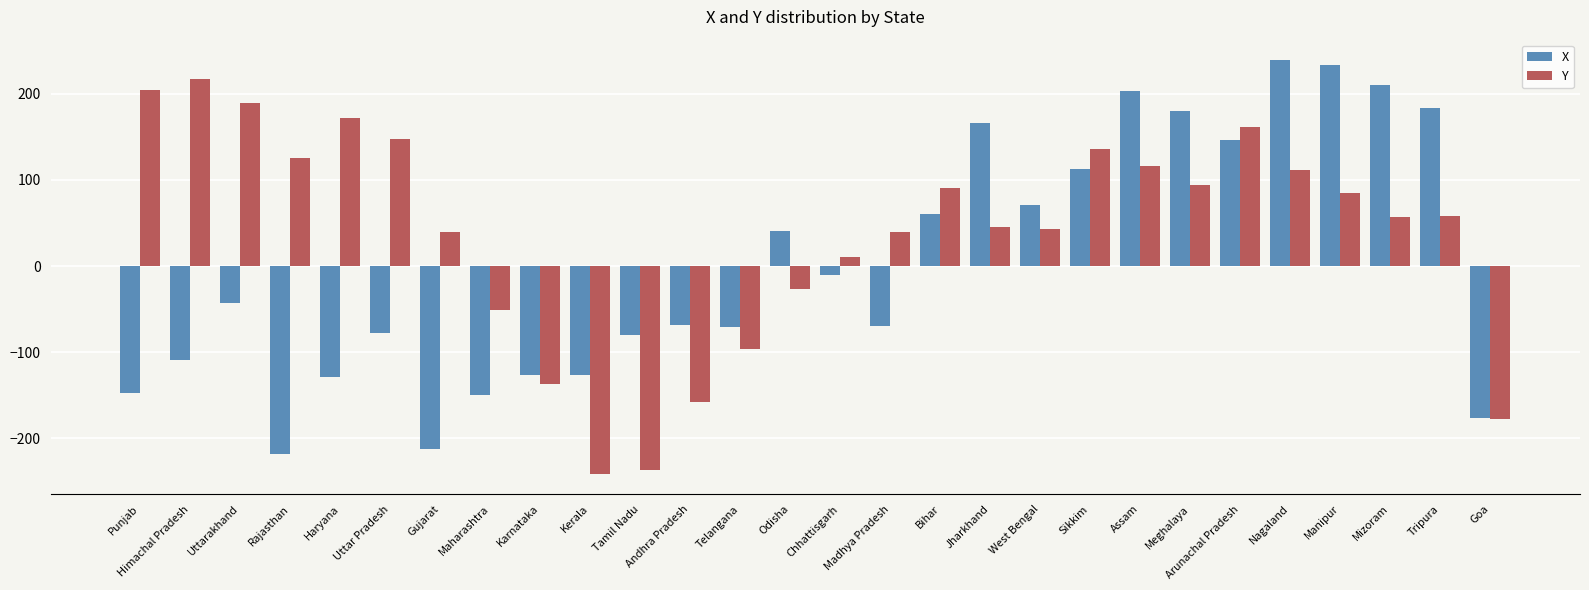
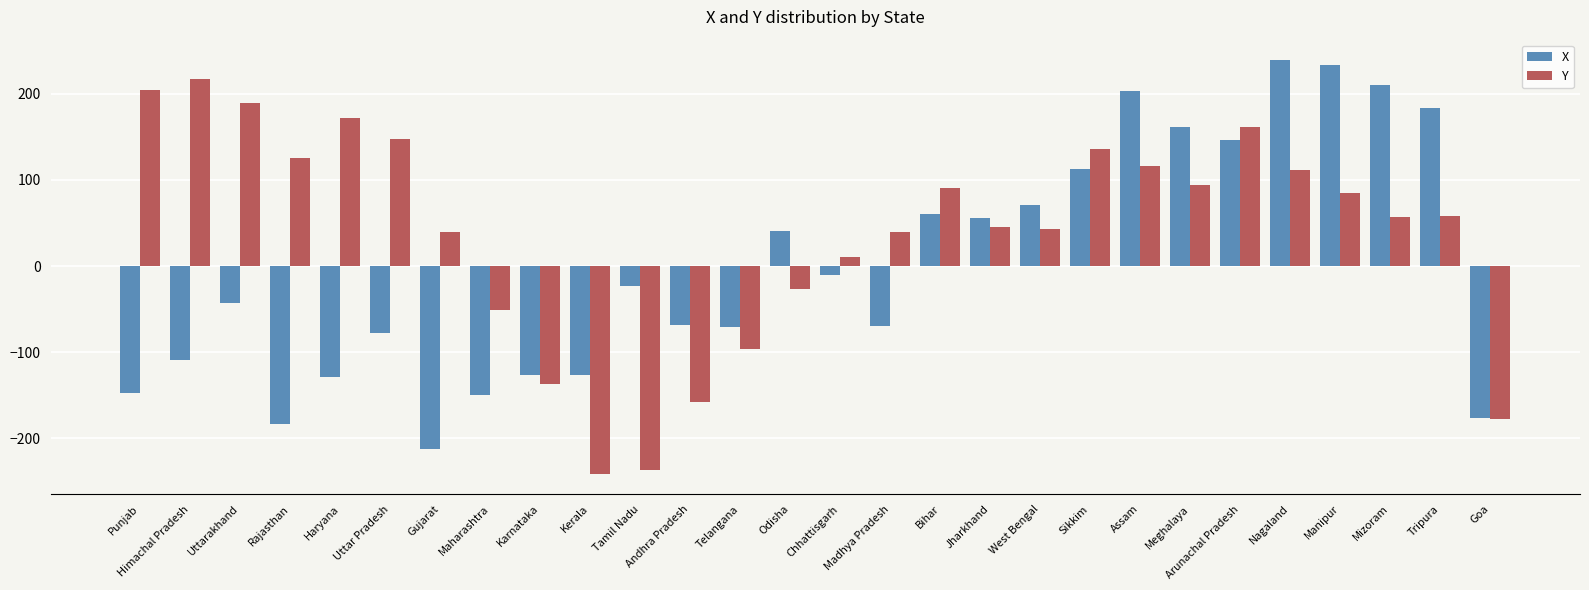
X, Rajasthan: -220 -> -180
X, Tamil Nadu: -80 -> -20
X, Jharkhand: 170 -> 60
X, Meghalaya: 180 -> 160
